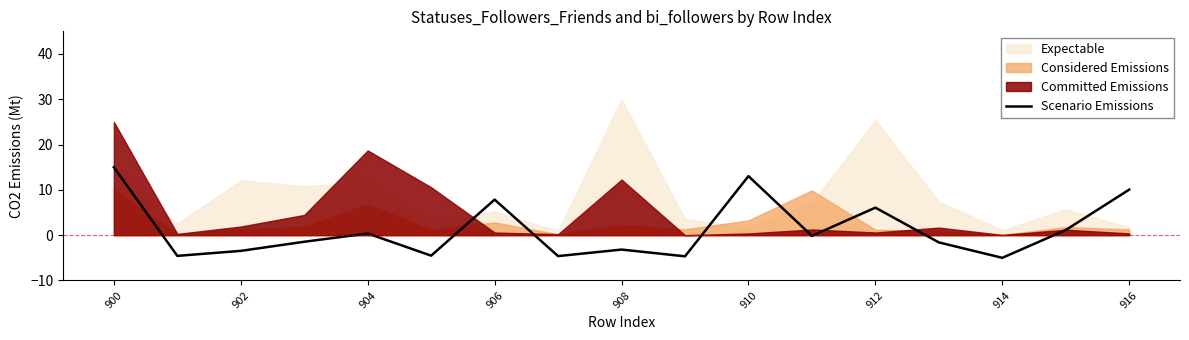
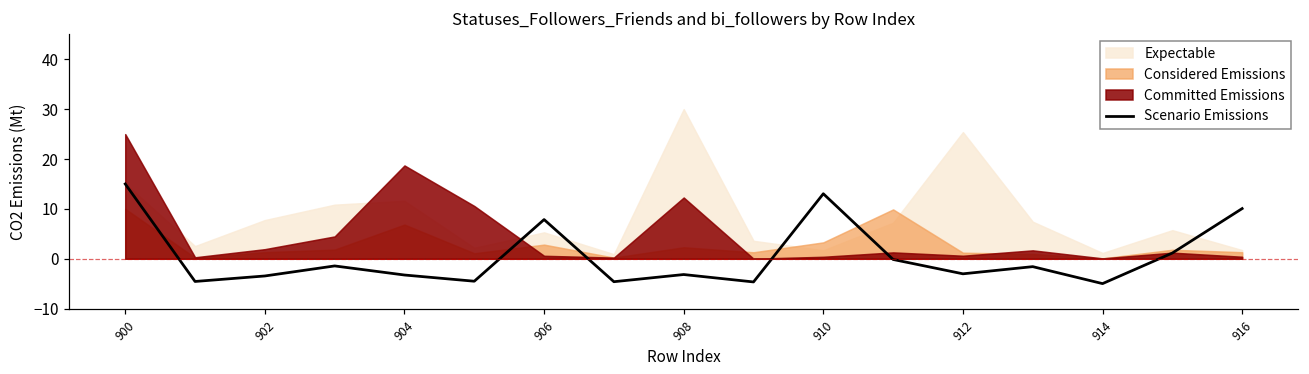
Expectable, 902: 12 -> 8
Scenario Emissions, 904: 0 -> -3
Scenario Emissions, 912: 6 -> -3
